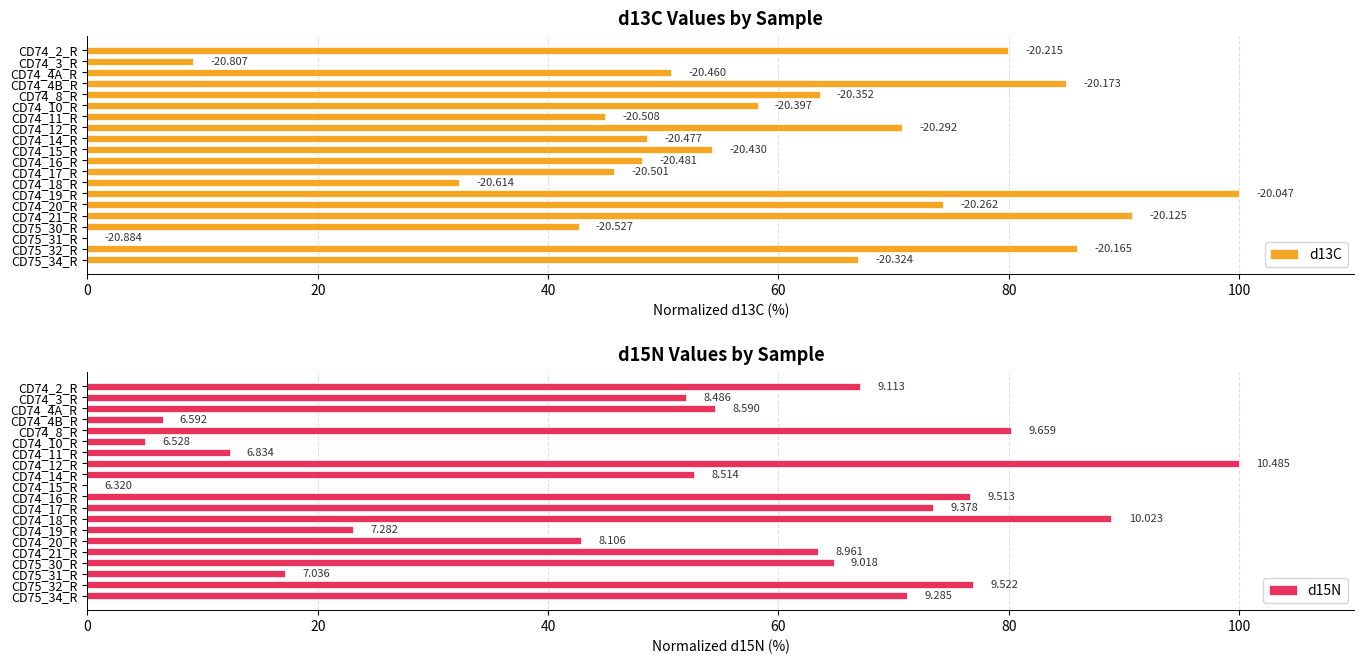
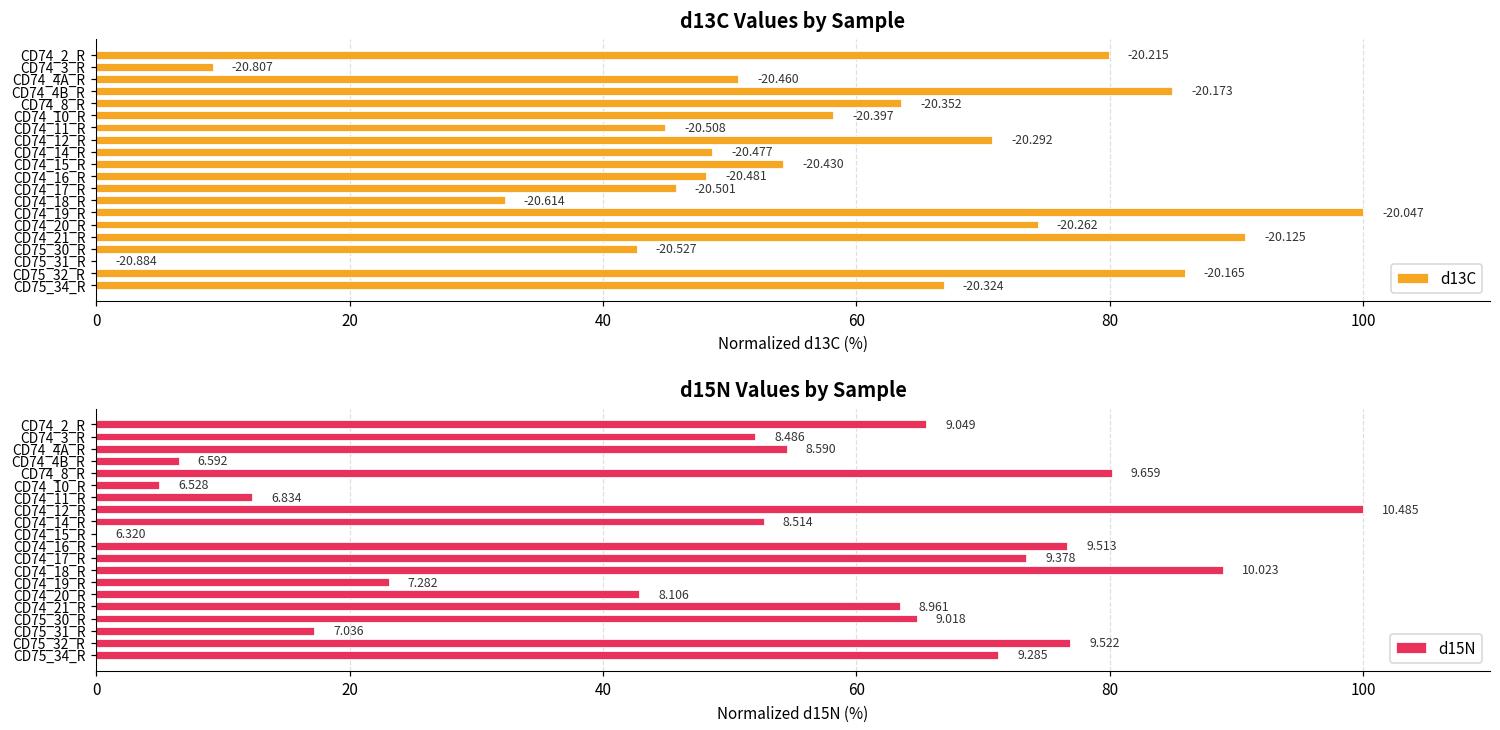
d15N Values by Sample, CD74_2_R: 9.113 -> 9.049
